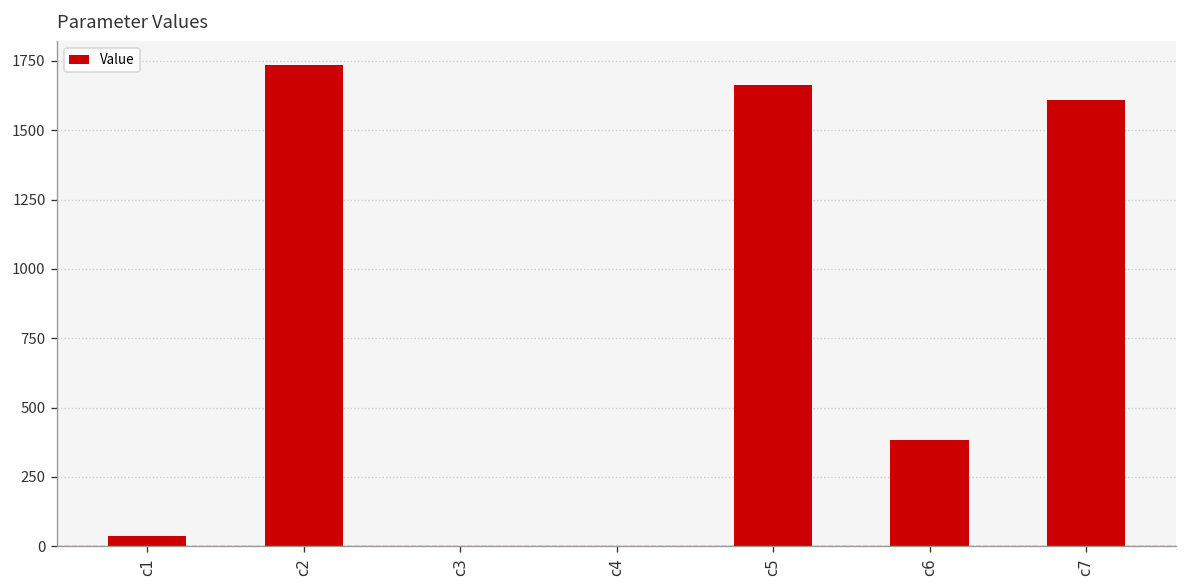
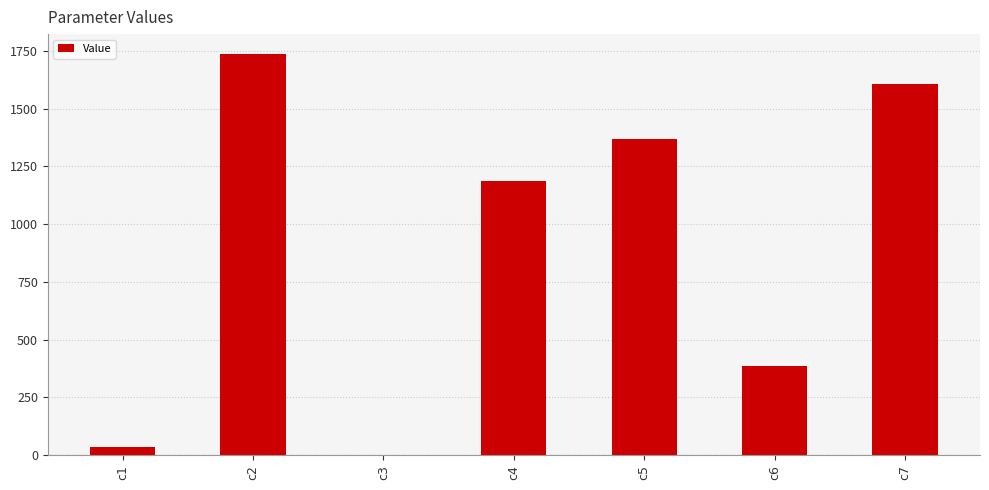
c4: 0 -> 1190
c5: 1660 -> 1370
